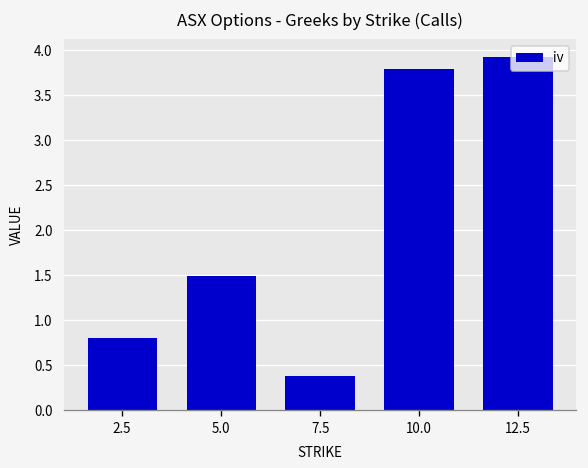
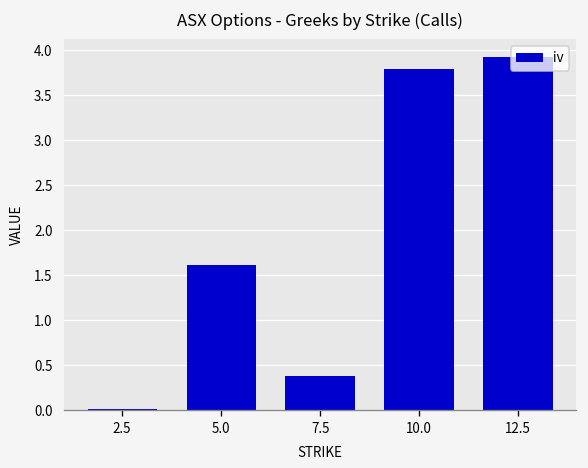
2.5: 0.8 -> 0.0
5.0: 1.5 -> 1.6
